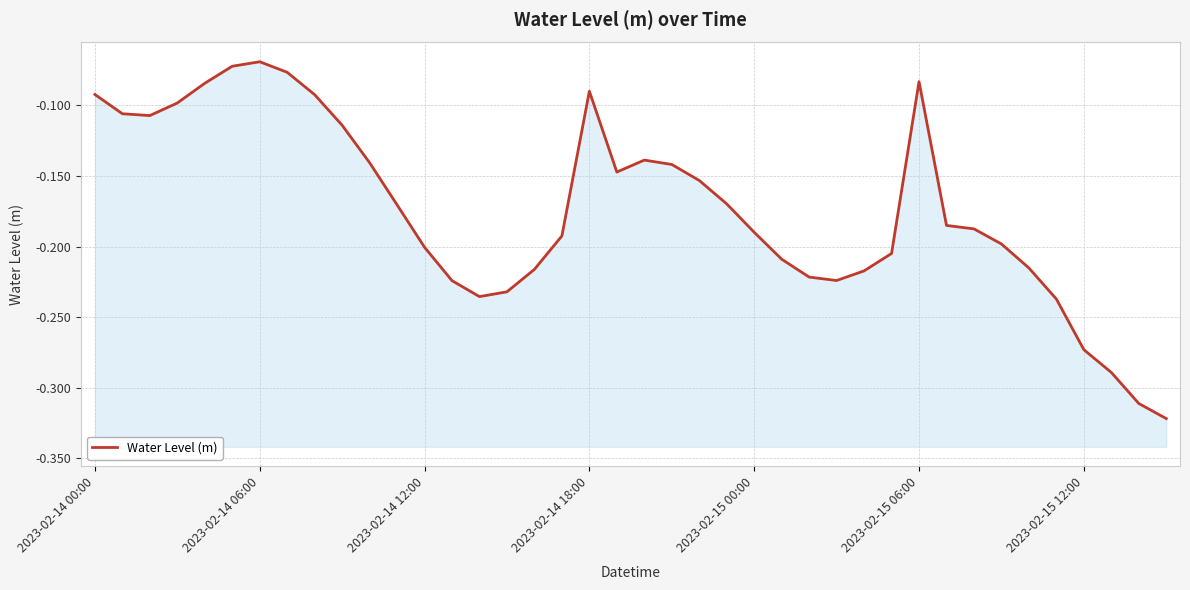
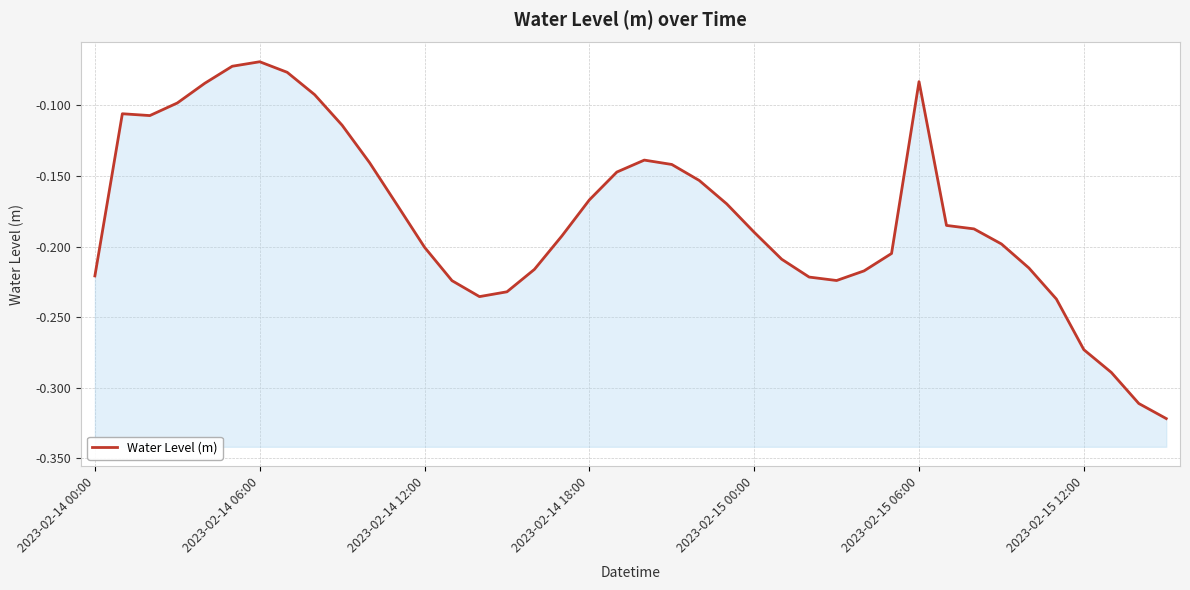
2023-02-14 00:00: -0.092 -> -0.221
2023-02-14 18:00: -0.090 -> -0.167
